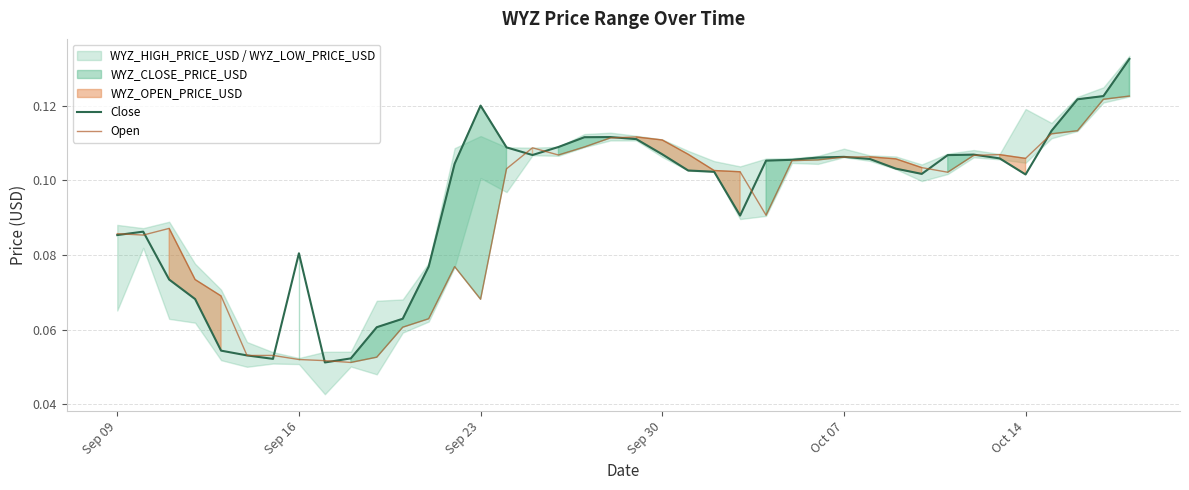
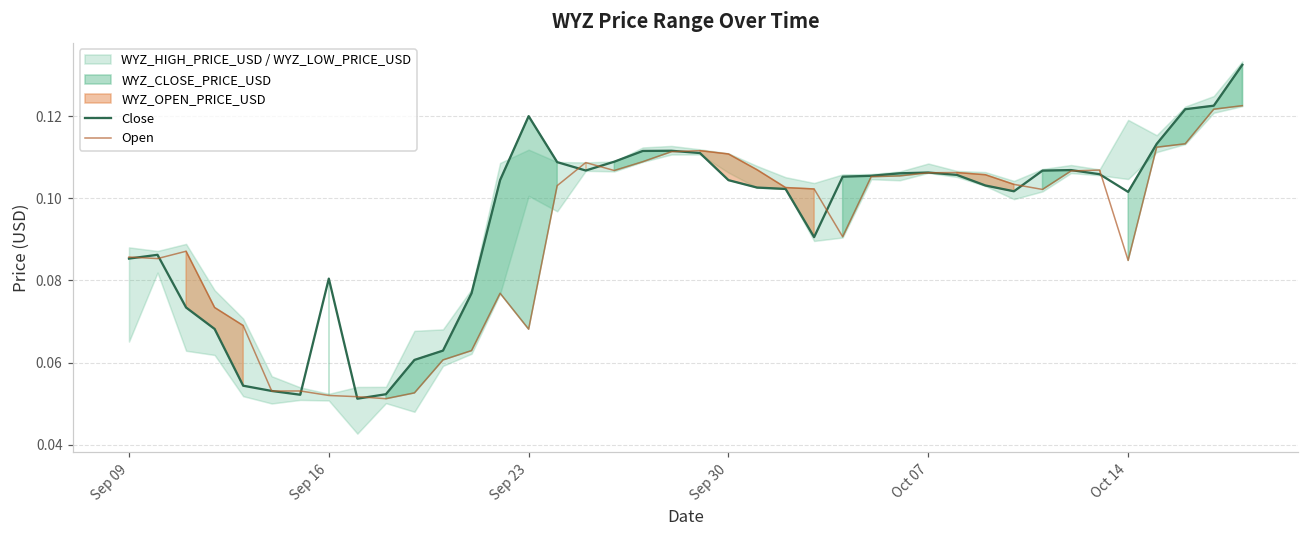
Close, Sep 30: 0.107 -> 0.104
Open, Oct 14: 0.106 -> 0.085
